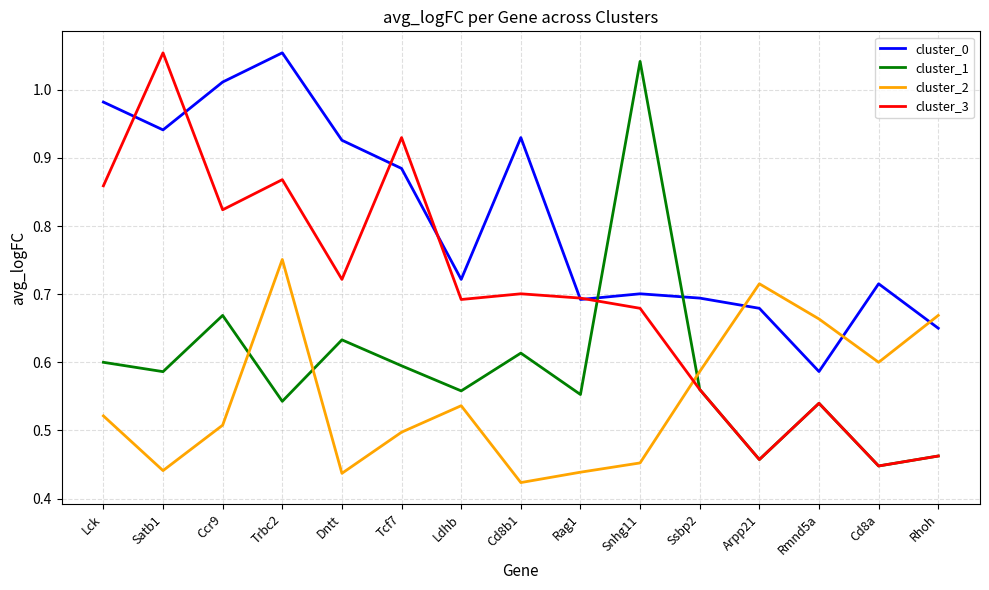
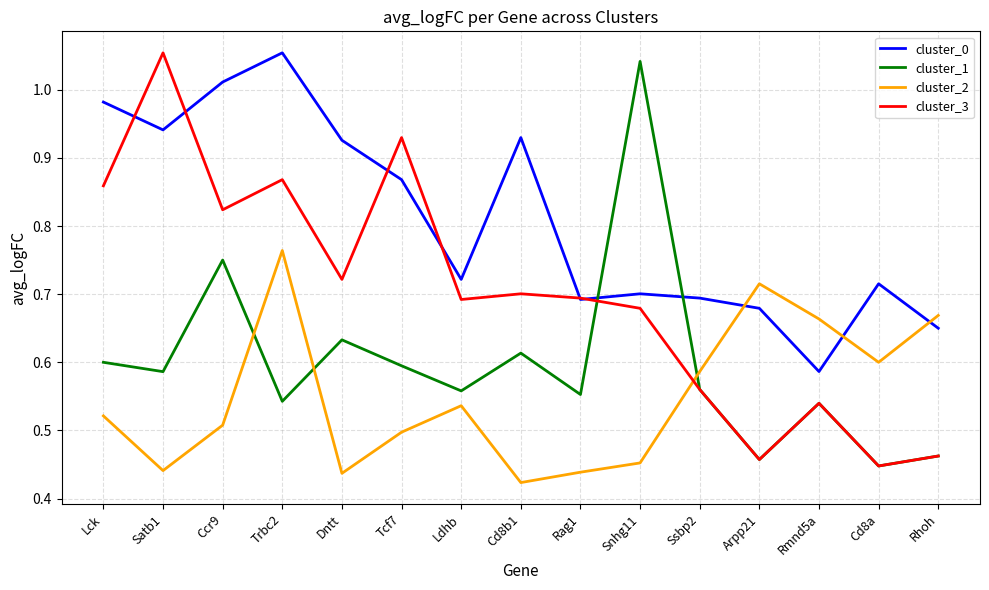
cluster_1, Ccr9: 0.67 -> 0.75
cluster_2, Trbc2: 0.75 -> 0.76
cluster_0, Tcf7: 0.88 -> 0.87
